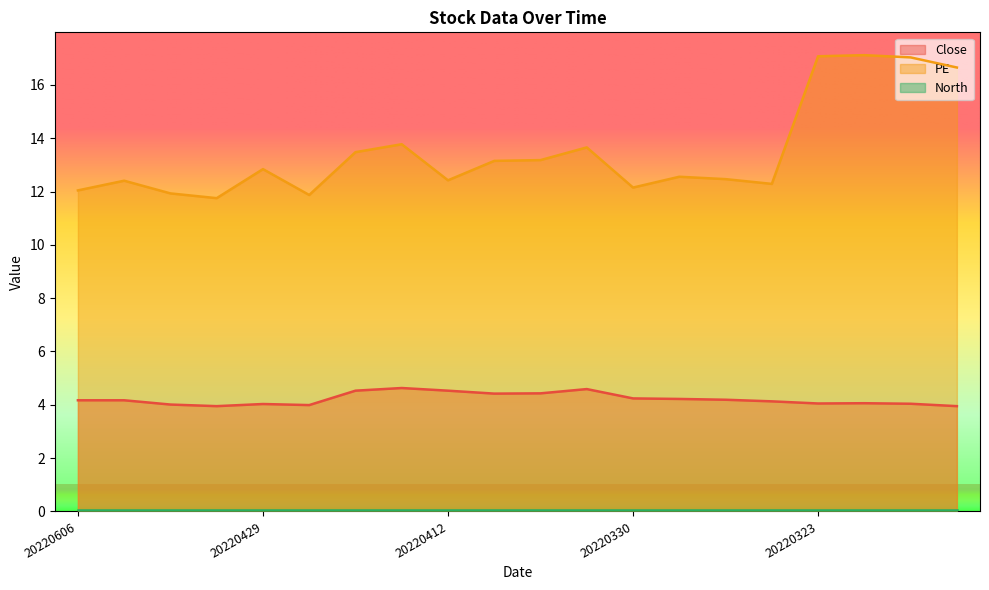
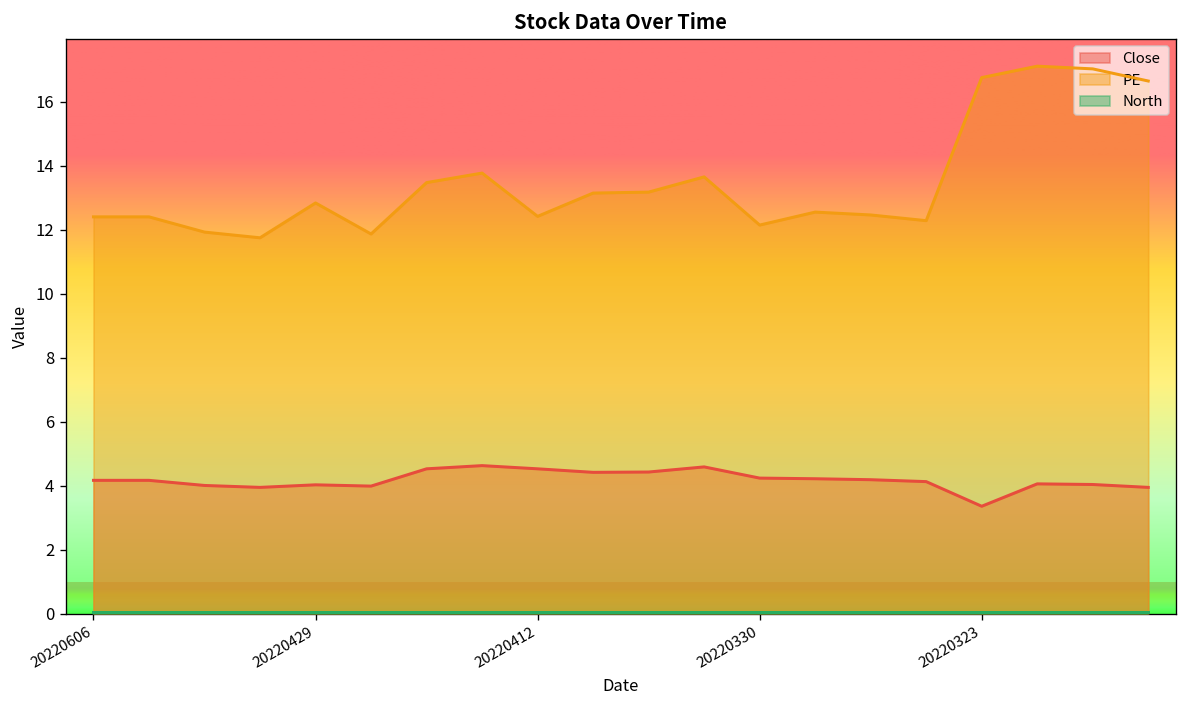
PE, 20220606: 12.0 -> 12.4
Close, 20220323: 4.1 -> 3.4
PE, 20220323: 17.1 -> 16.8
